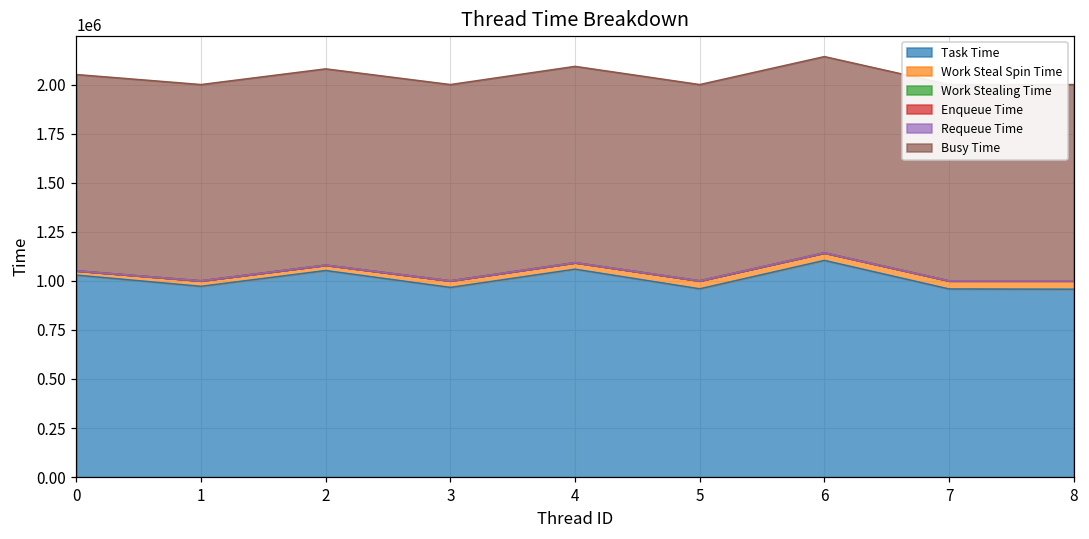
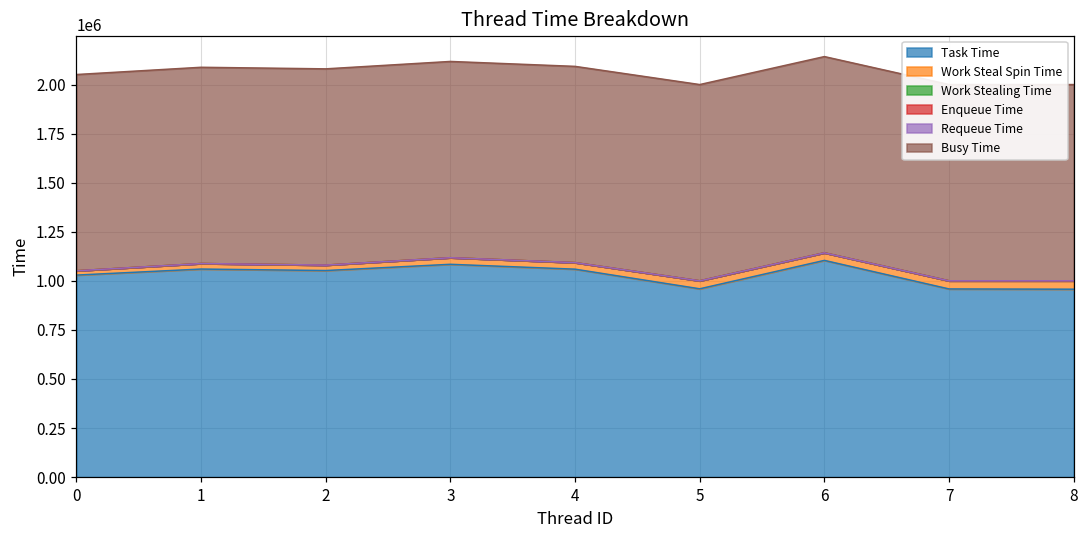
Task Time, 1: 970000 -> 1060000
Task Time, 3: 970000 -> 1080000
